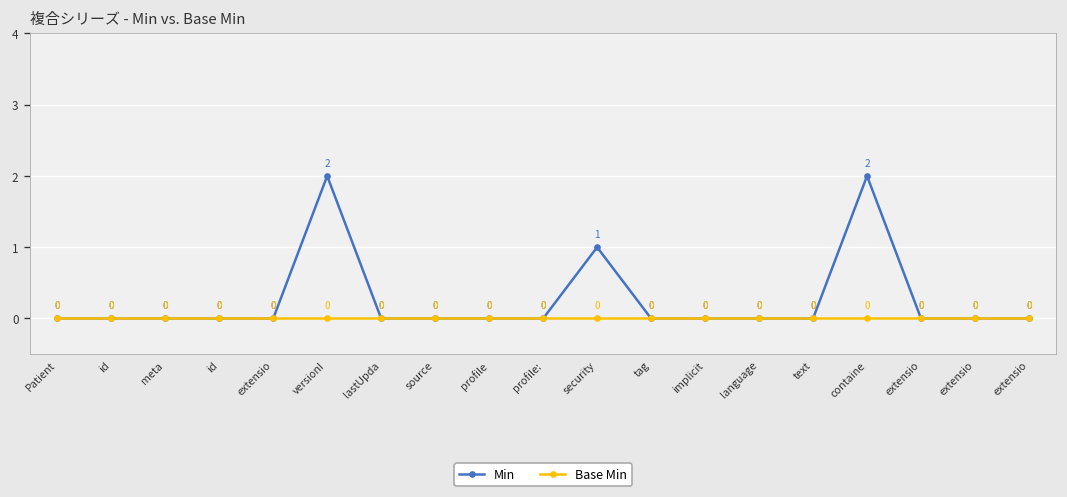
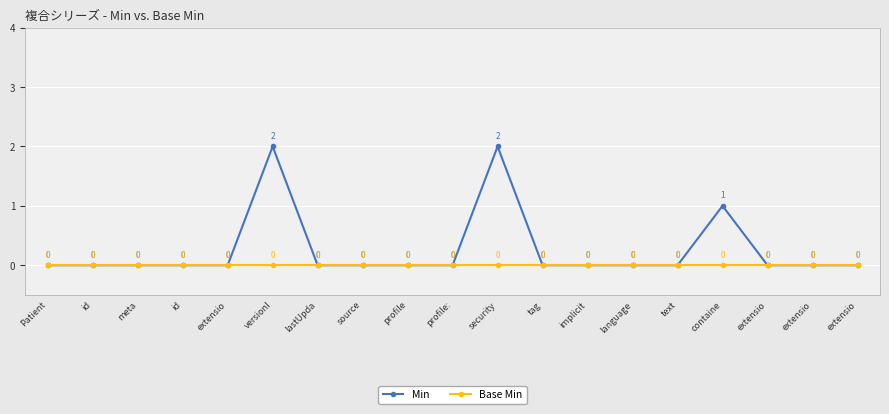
Min, security: 1 -> 2
Min, containe: 2 -> 1
